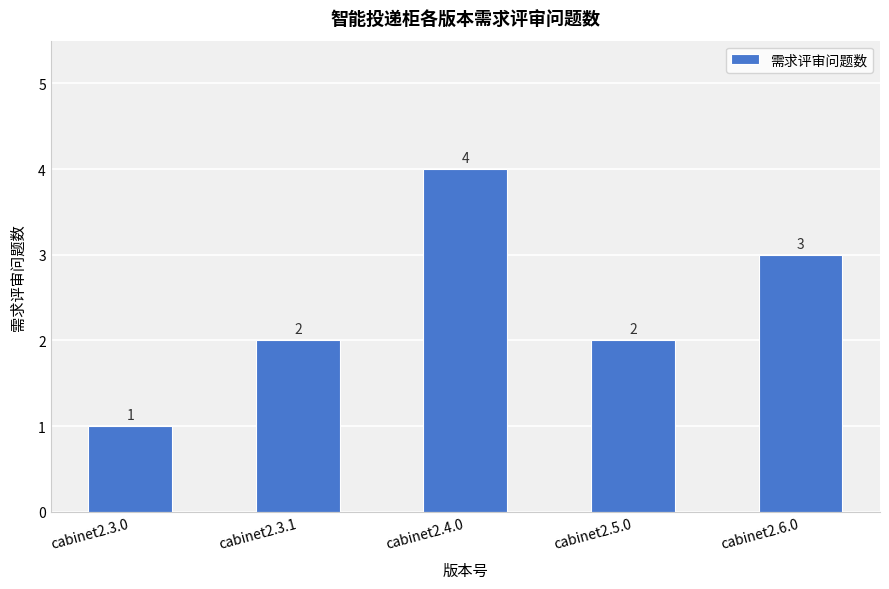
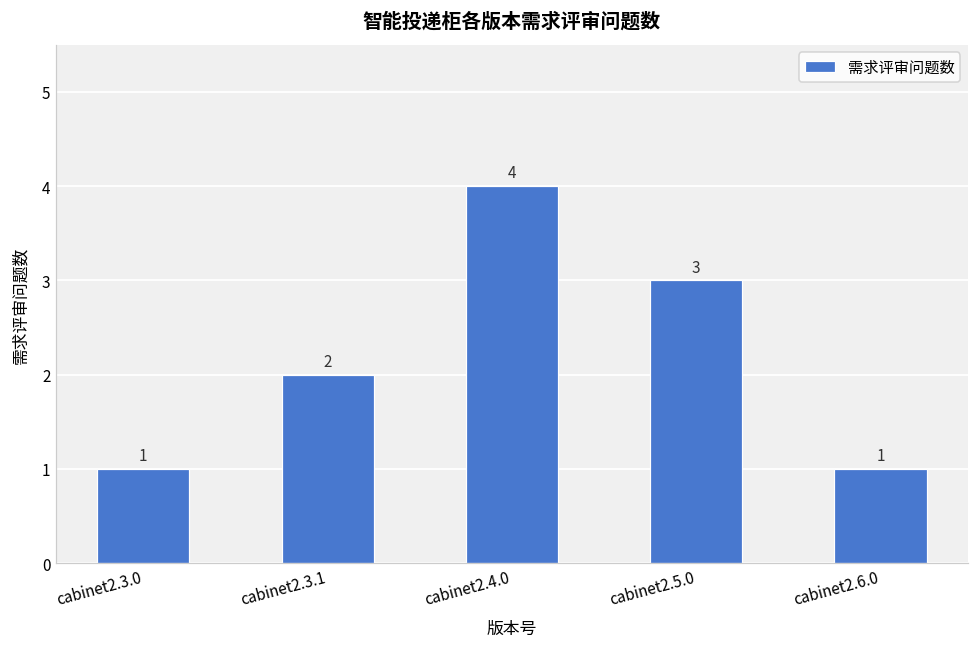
cabinet2.5.0: 2 -> 3
cabinet2.6.0: 3 -> 1
